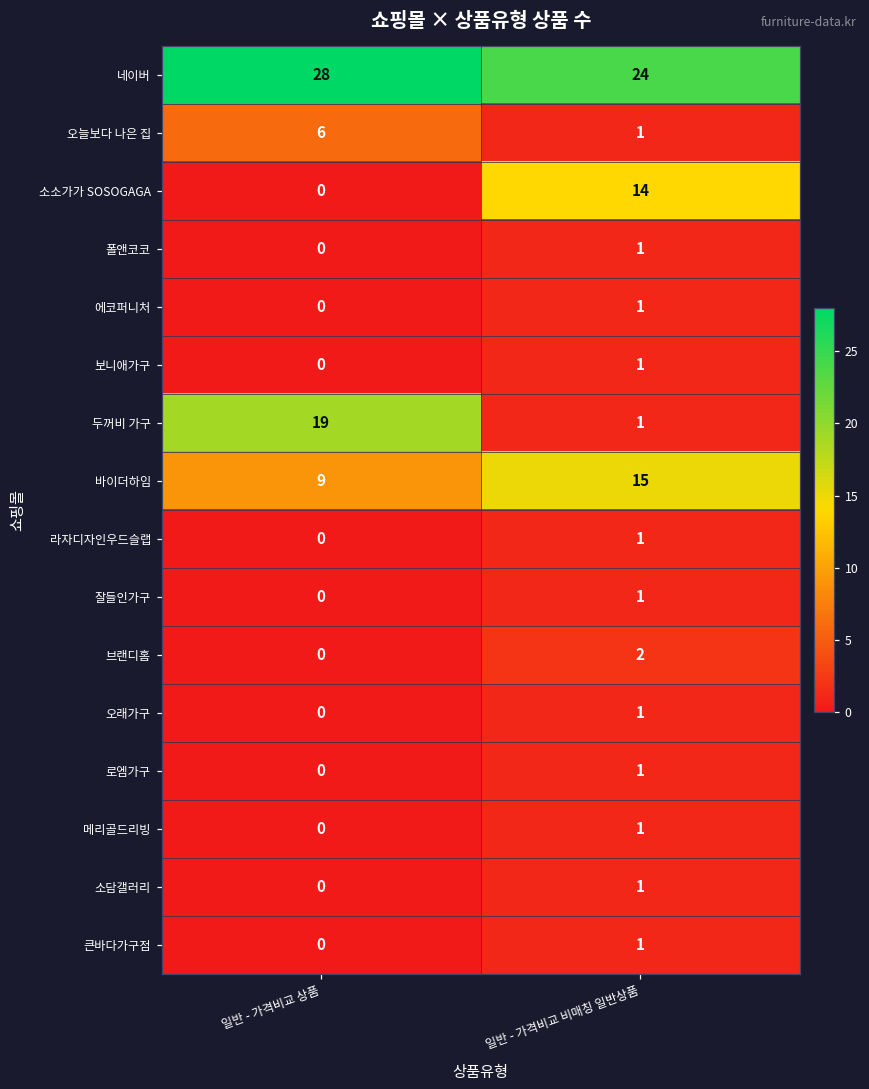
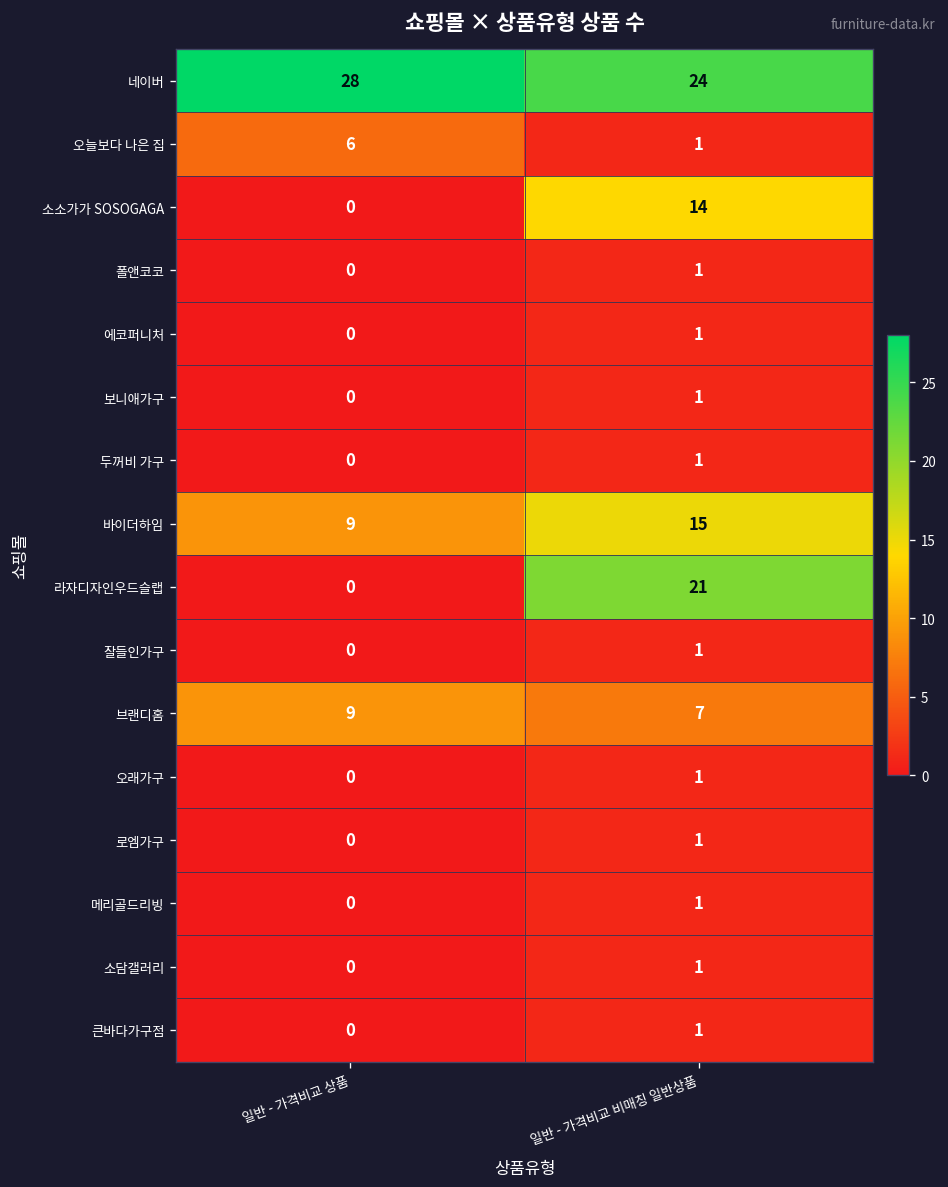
두꺼비 가구, 일반 - 가격비교 상품: 19 -> 0
라자디자인우드슬랩, 일반 - 가격비교 비매칭 일반상품: 1 -> 21
브랜디홈, 일반 - 가격비교 상품: 0 -> 9
브랜디홈, 일반 - 가격비교 비매칭 일반상품: 2 -> 7
